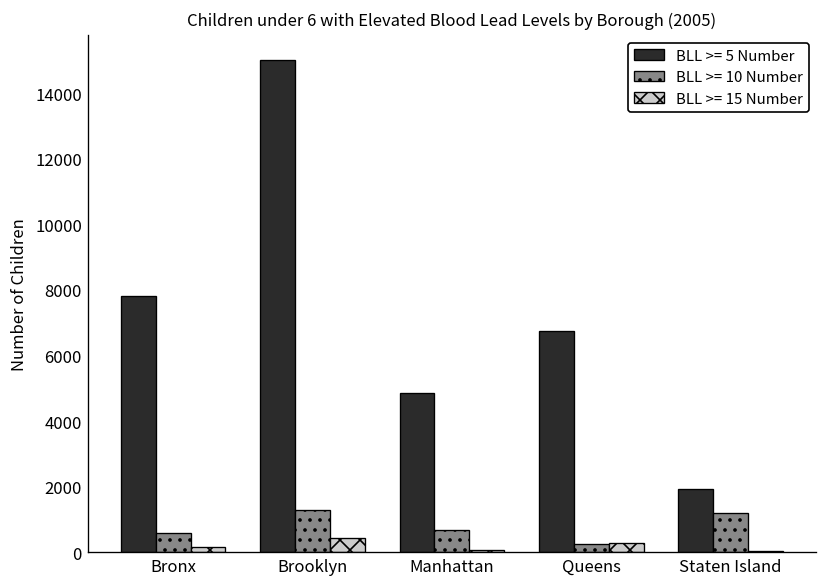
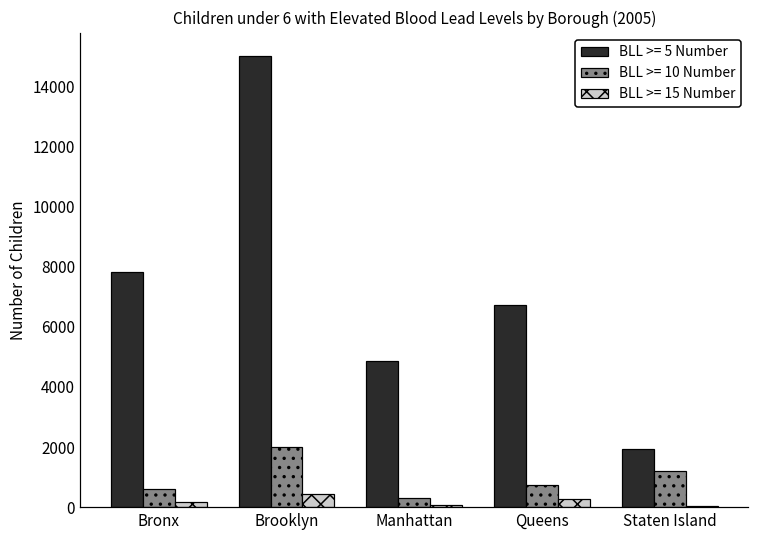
BLL >= 10 Number, Brooklyn: 1300 -> 2000
BLL >= 10 Number, Manhattan: 700 -> 300
BLL >= 10 Number, Queens: 300 -> 800
